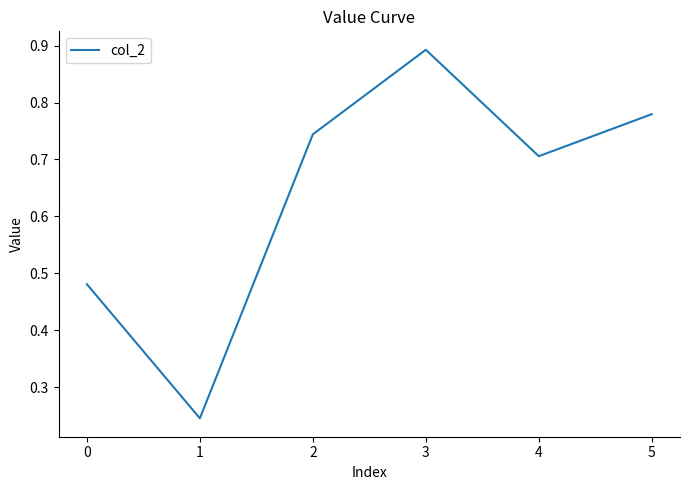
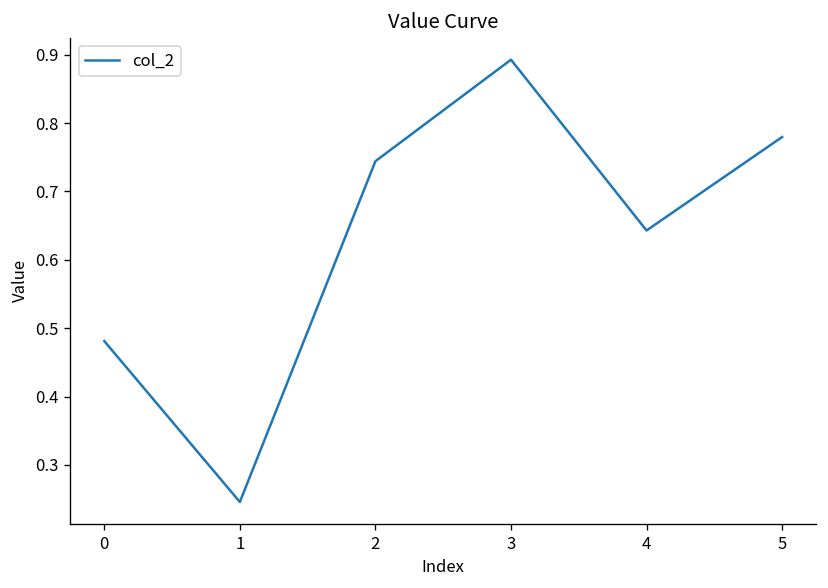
4: 0.71 -> 0.64
